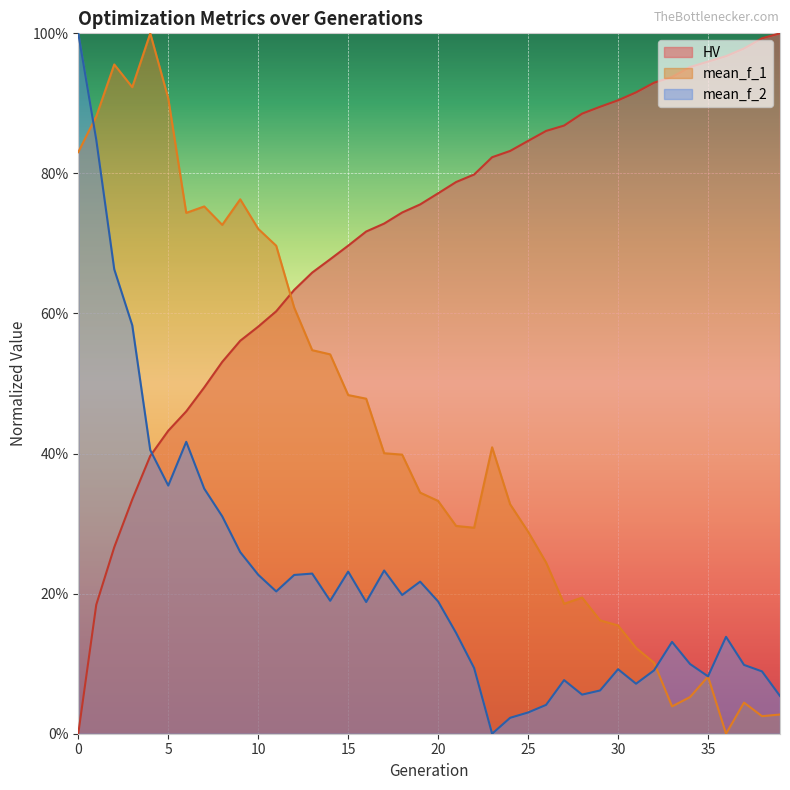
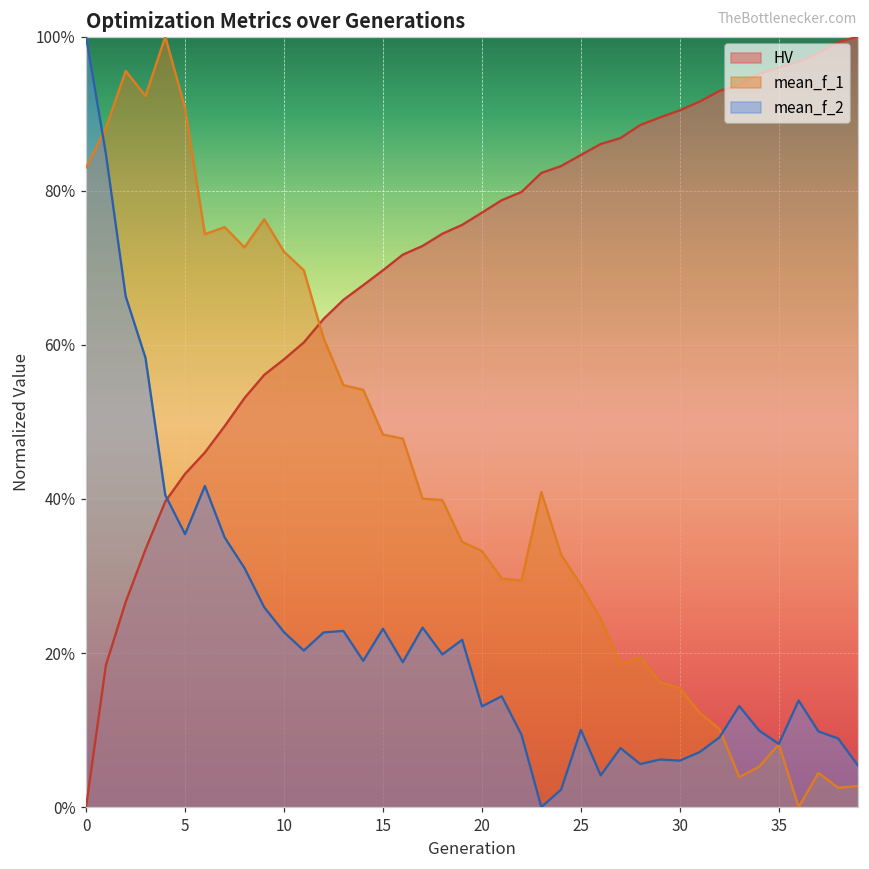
mean_f_2, 20: 19% -> 13%
mean_f_2, 25: 3% -> 10%
mean_f_2, 30: 9% -> 6%
